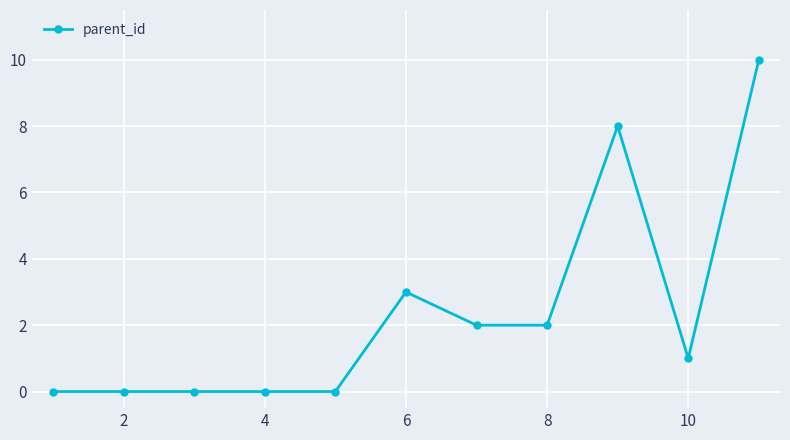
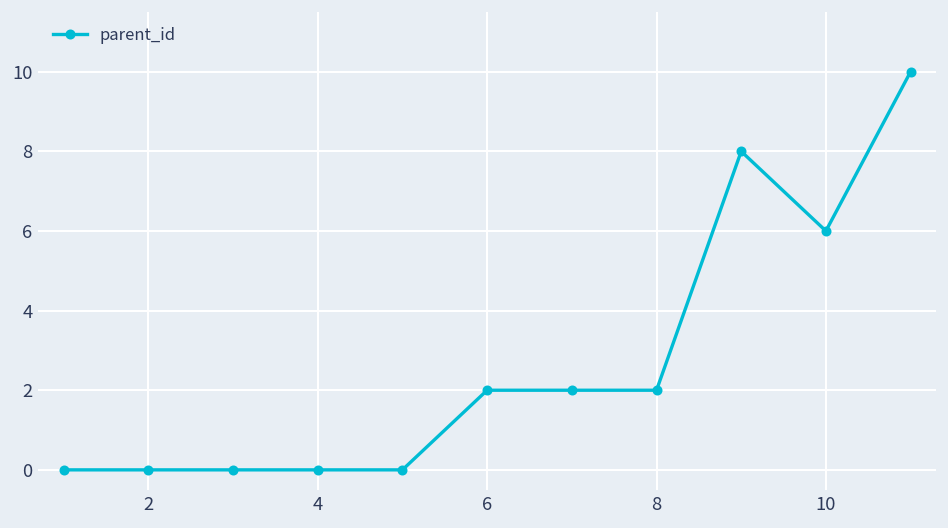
6: 3 -> 2
10: 1 -> 6
